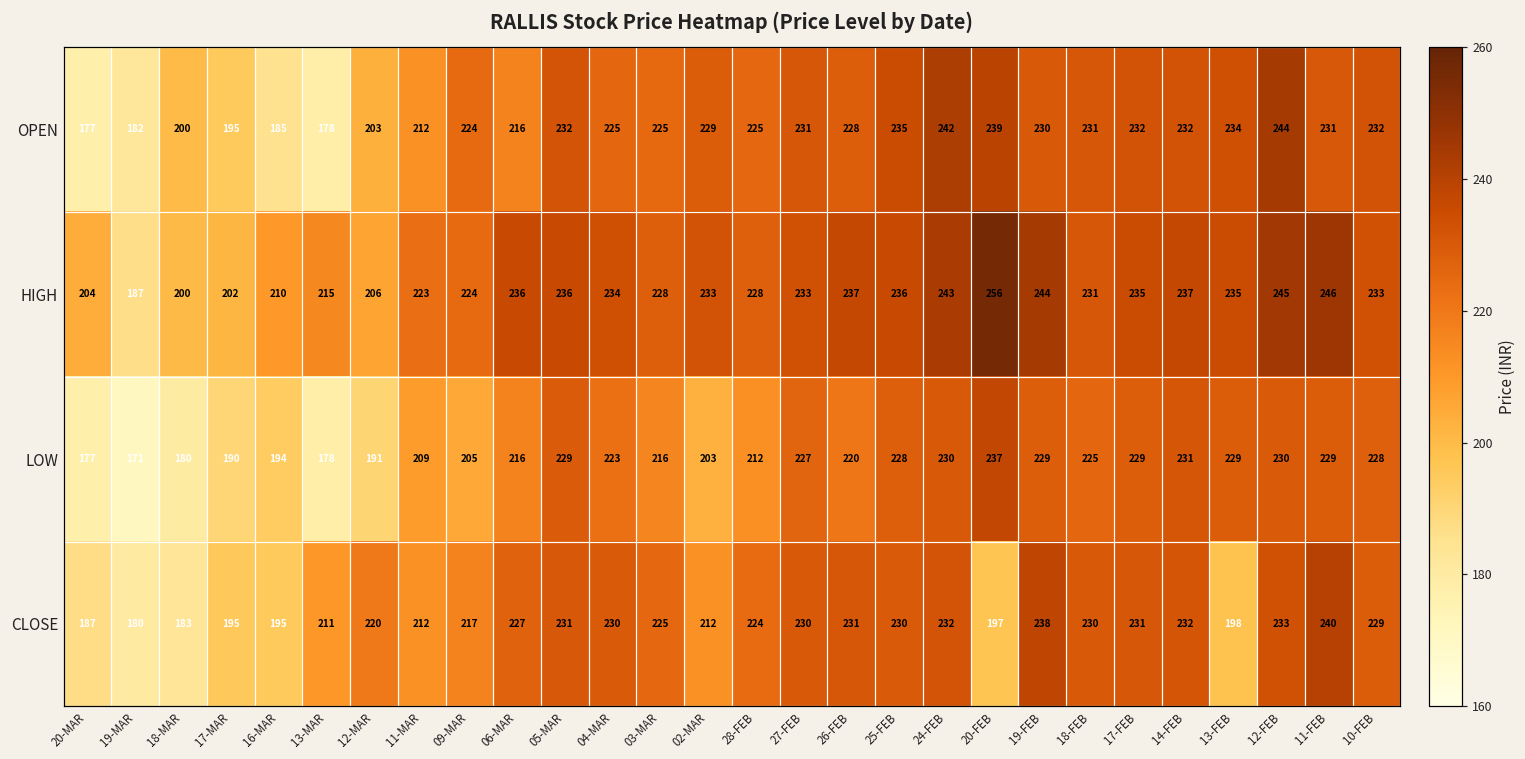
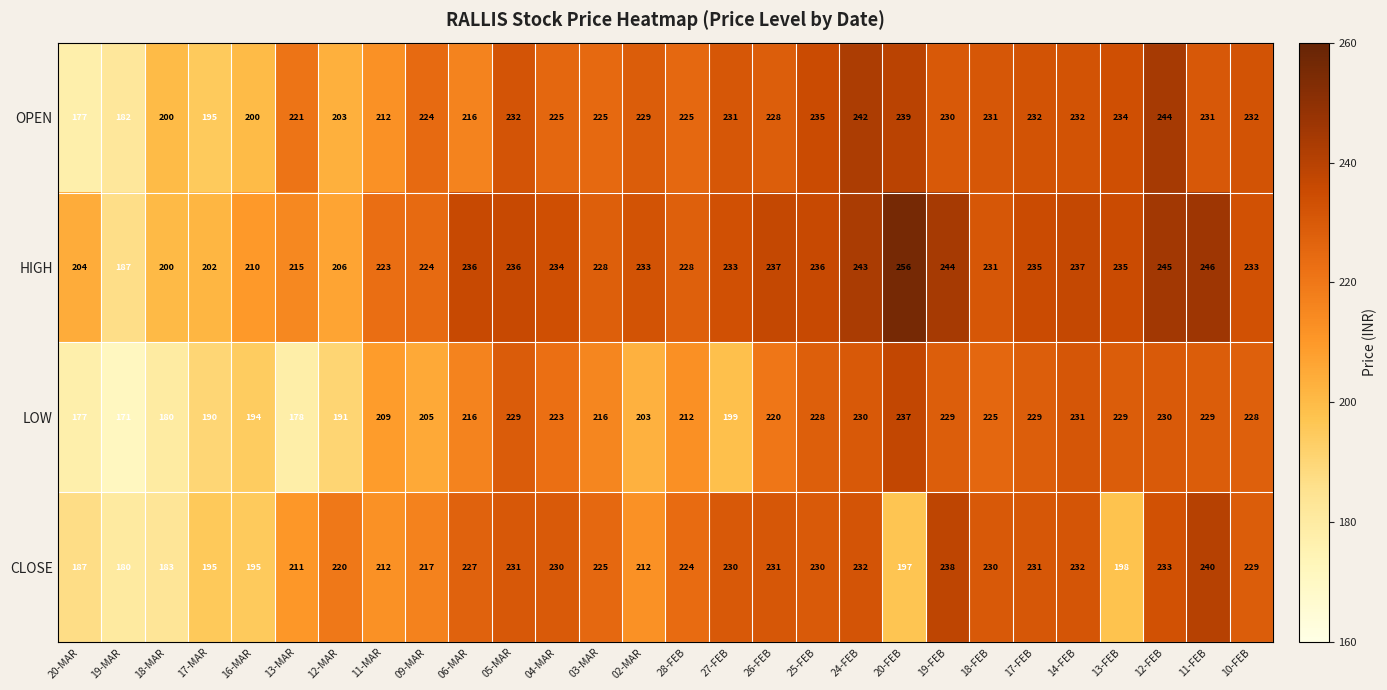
OPEN, 16-MAR: 185 -> 200
OPEN, 13-MAR: 178 -> 221
LOW, 27-FEB: 227 -> 199
